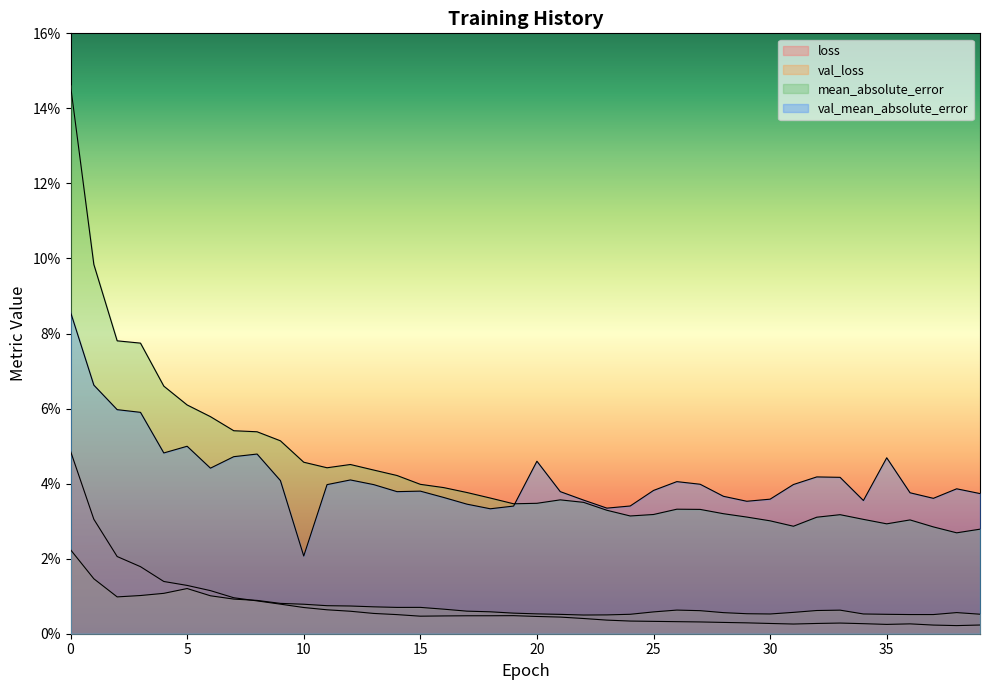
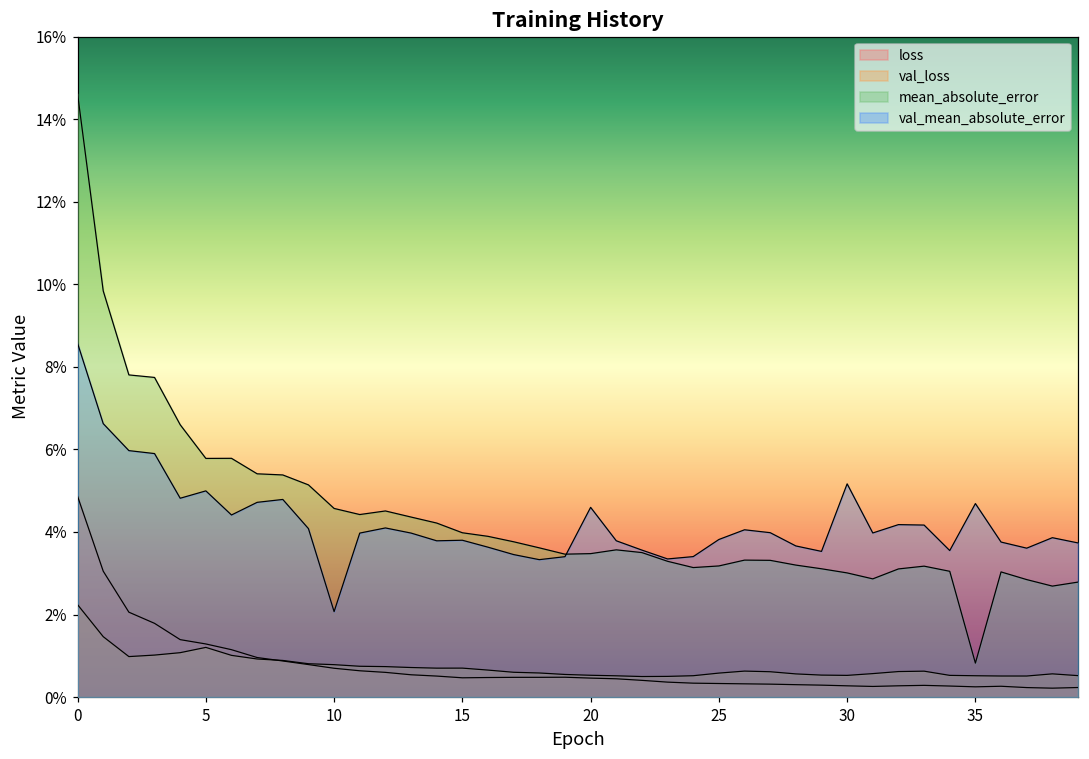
mean_absolute_error, 5: 6.1% -> 5.8%
val_mean_absolute_error, 30: 3.6% -> 5.2%
mean_absolute_error, 35: 2.9% -> 0.8%
